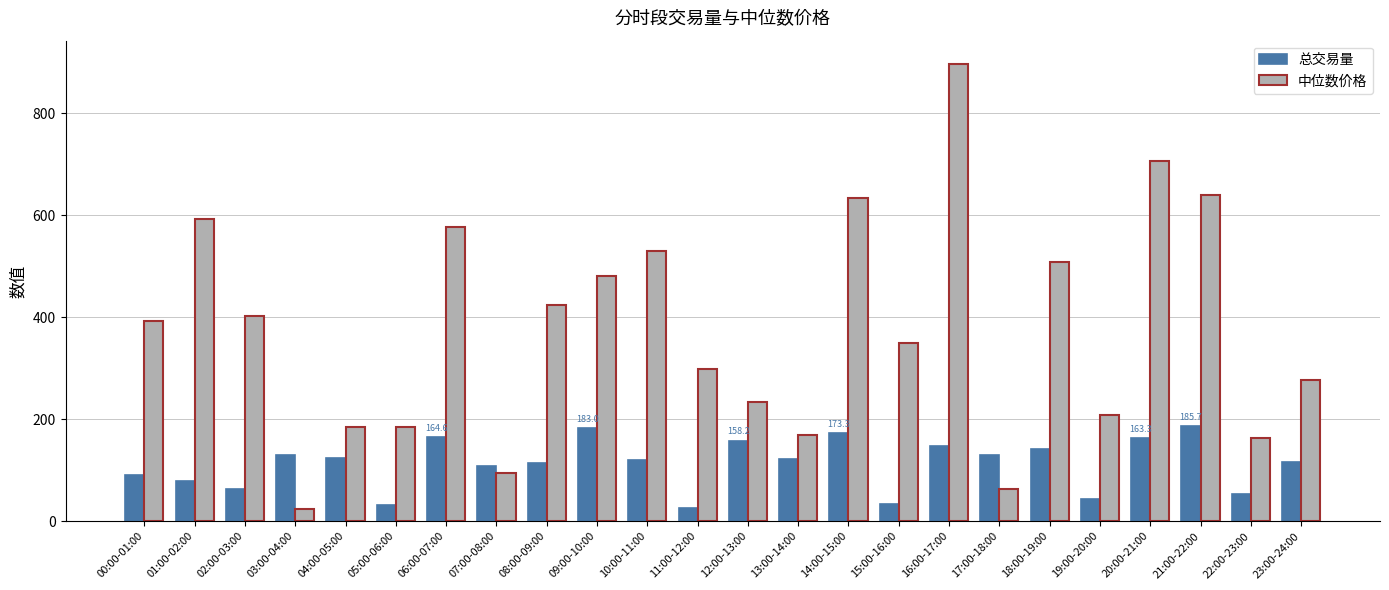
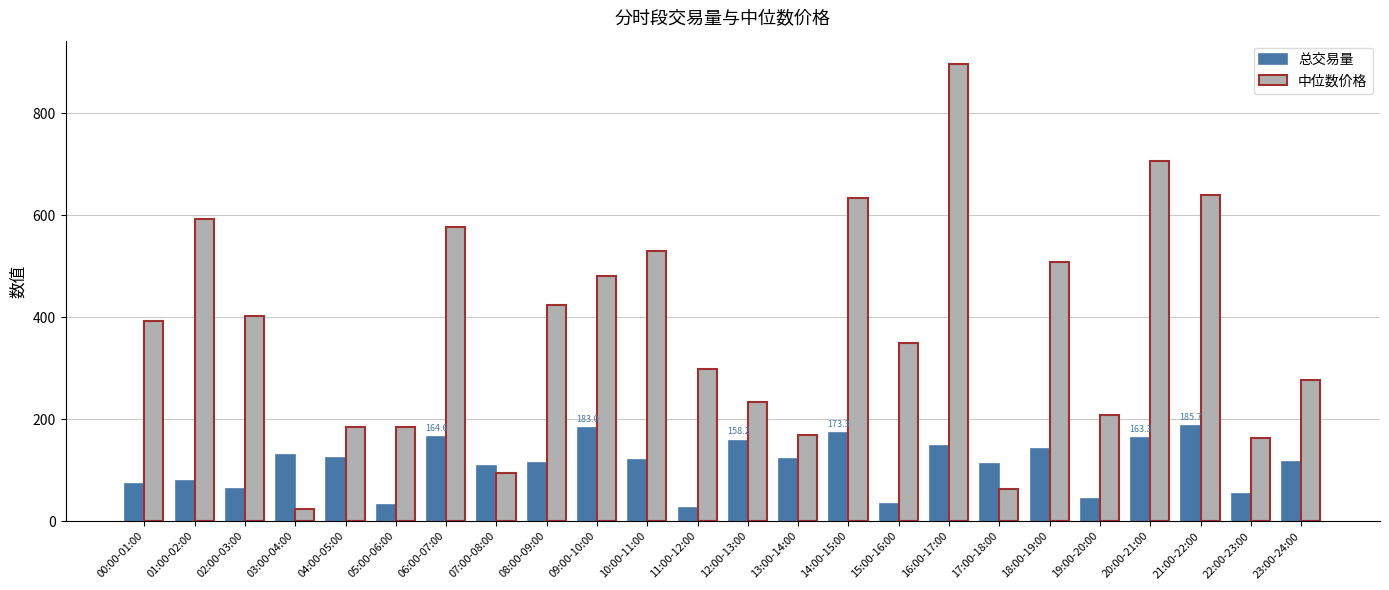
总交易量, 00:00-01:00: 90 -> 70
总交易量, 17:00-18:00: 130 -> 110
